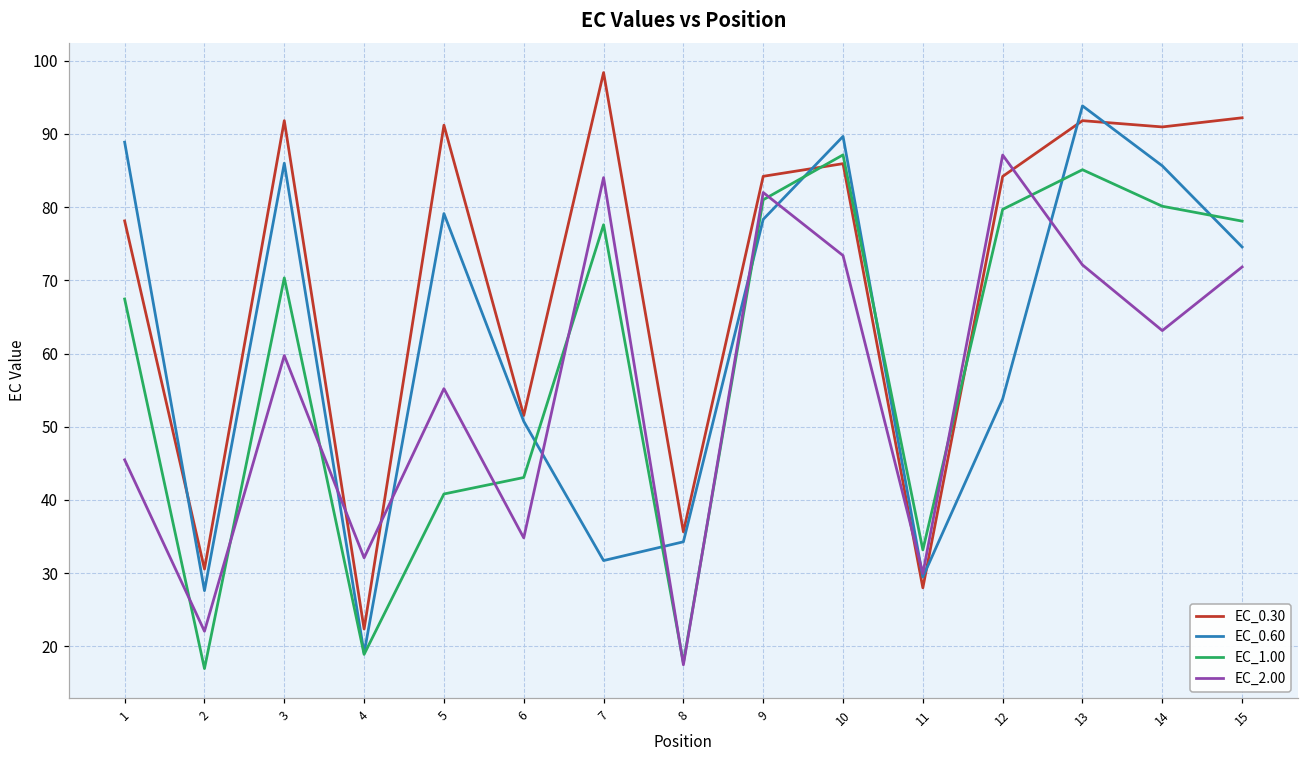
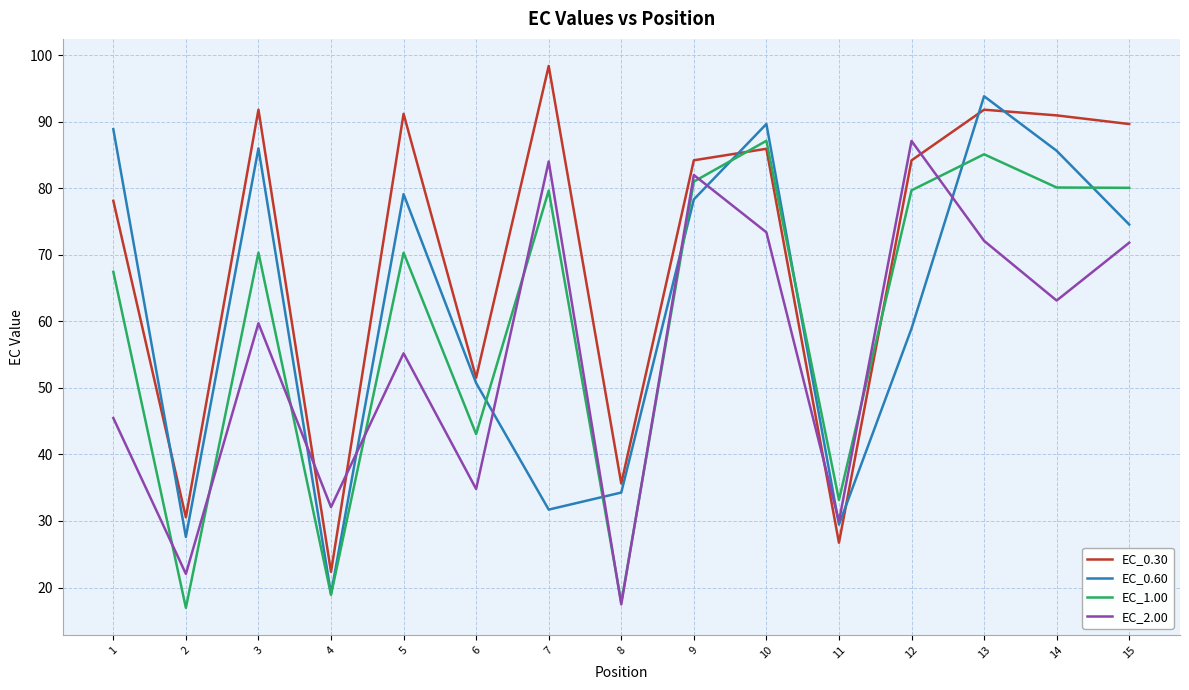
EC_1.00, 5: 41 -> 70
EC_1.00, 7: 78 -> 80
EC_0.30, 11: 28 -> 27
EC_0.60, 12: 54 -> 59
EC_0.30, 15: 92 -> 90
EC_1.00, 15: 78 -> 80
